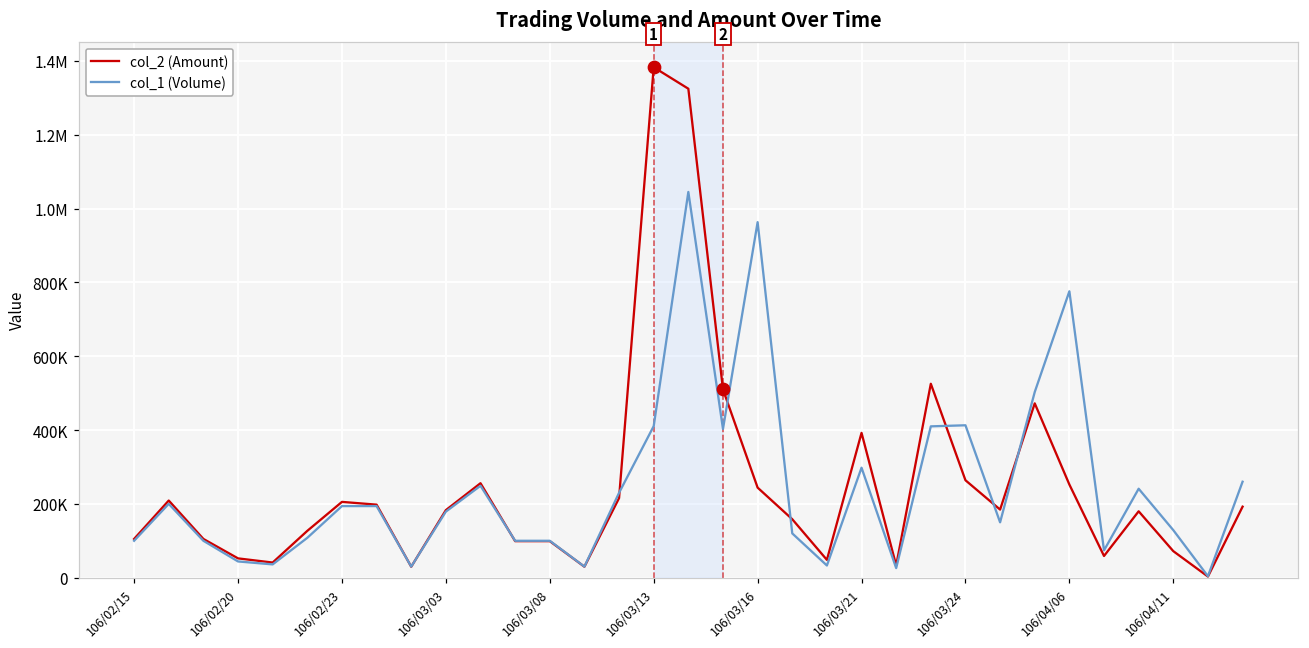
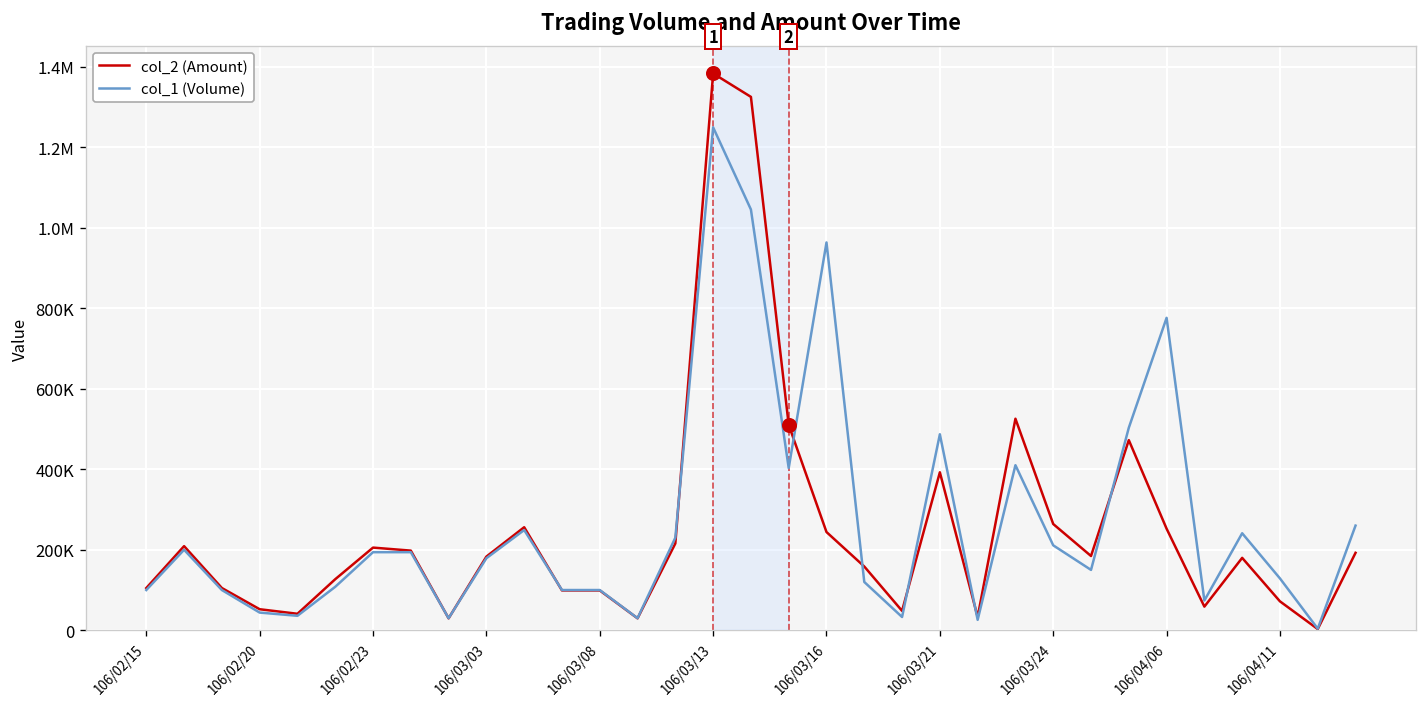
col_1 (Volume), 106/03/13: 410000 -> 1250000
col_1 (Volume), 106/03/21: 300000 -> 490000
col_1 (Volume), 106/03/24: 410000 -> 210000
